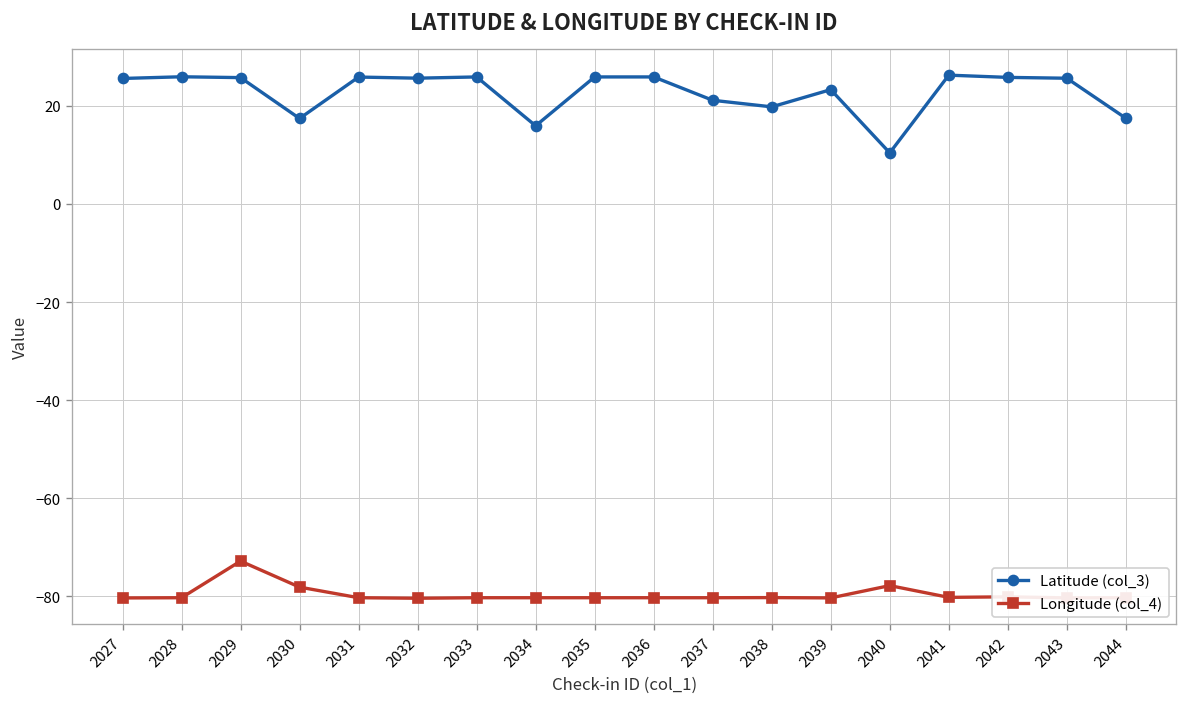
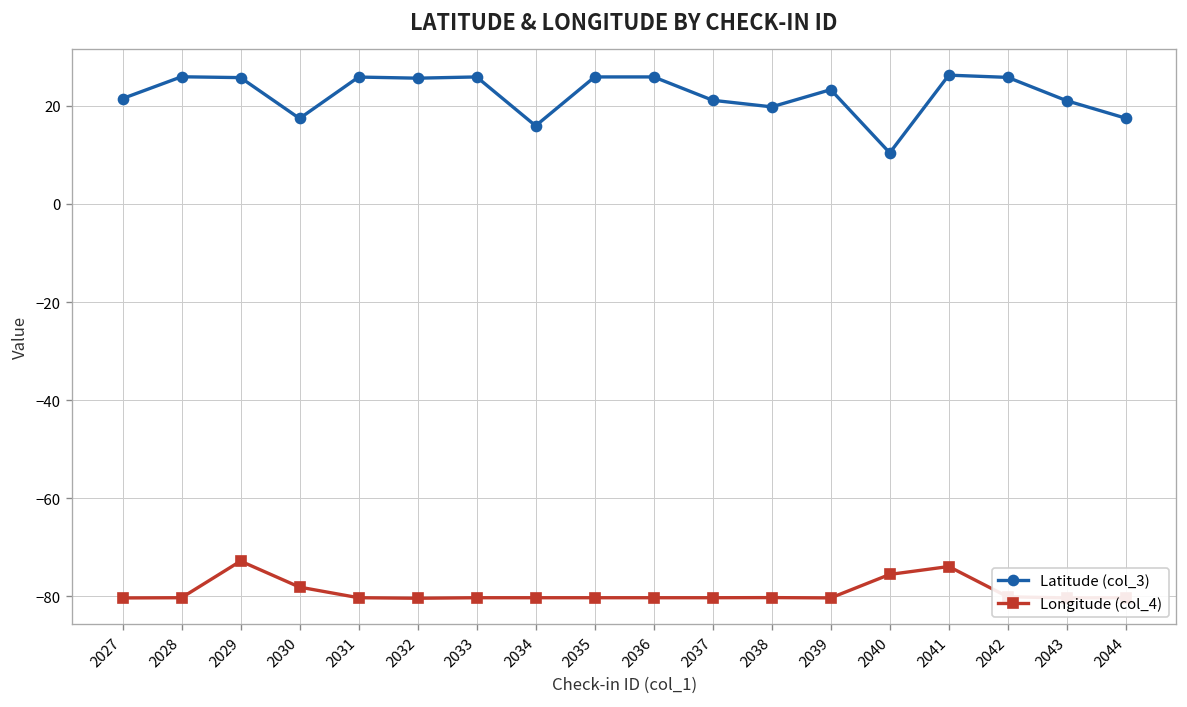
Latitude (col_3), 2027: 26 -> 21
Longitude (col_4), 2040: -78 -> -76
Longitude (col_4), 2041: -80 -> -74
Latitude (col_3), 2043: 26 -> 21
